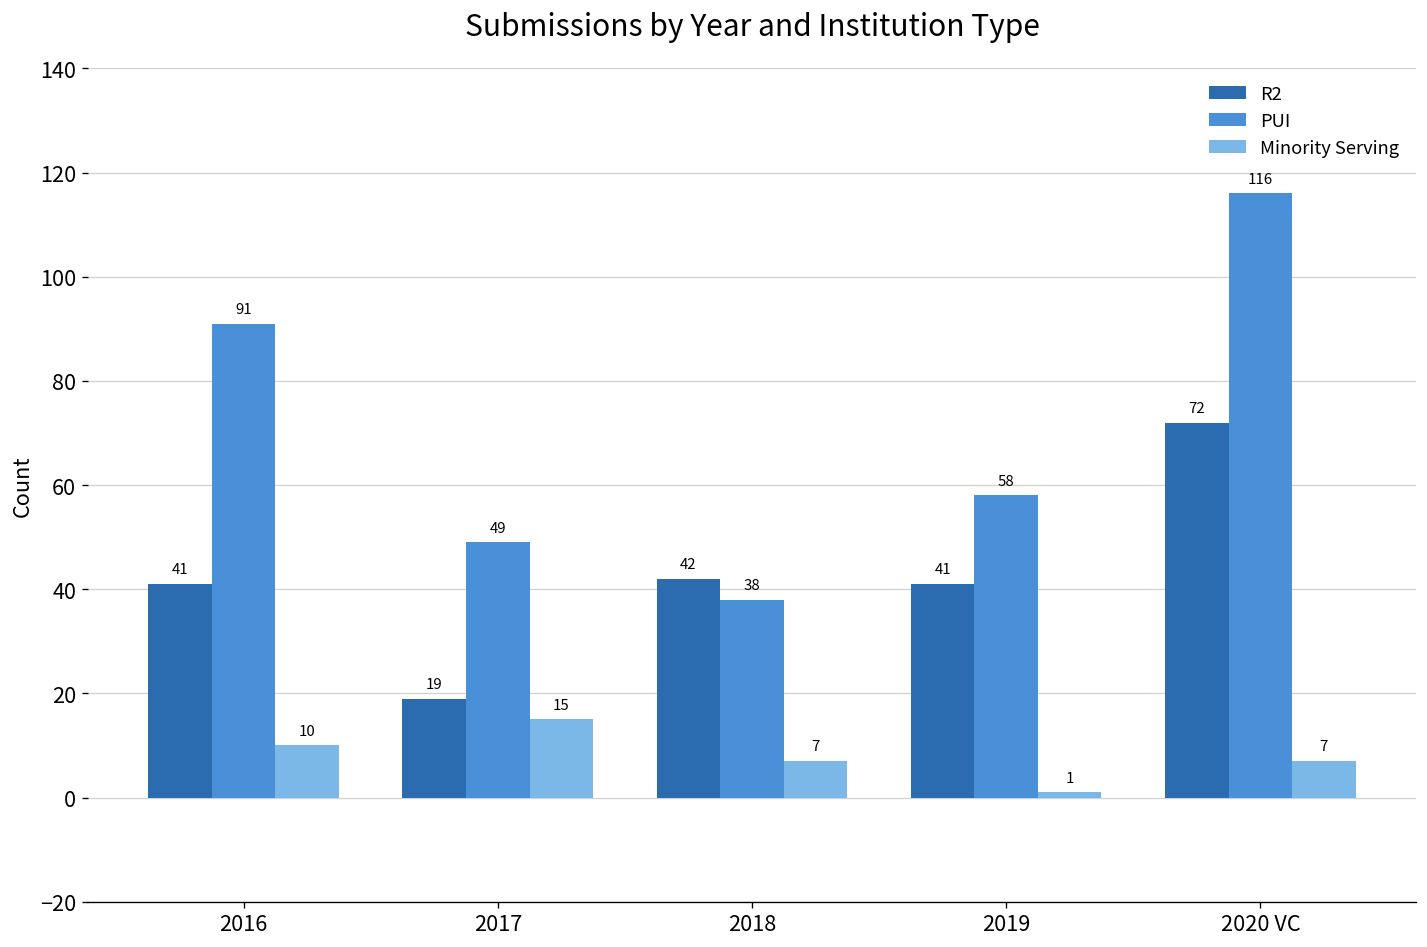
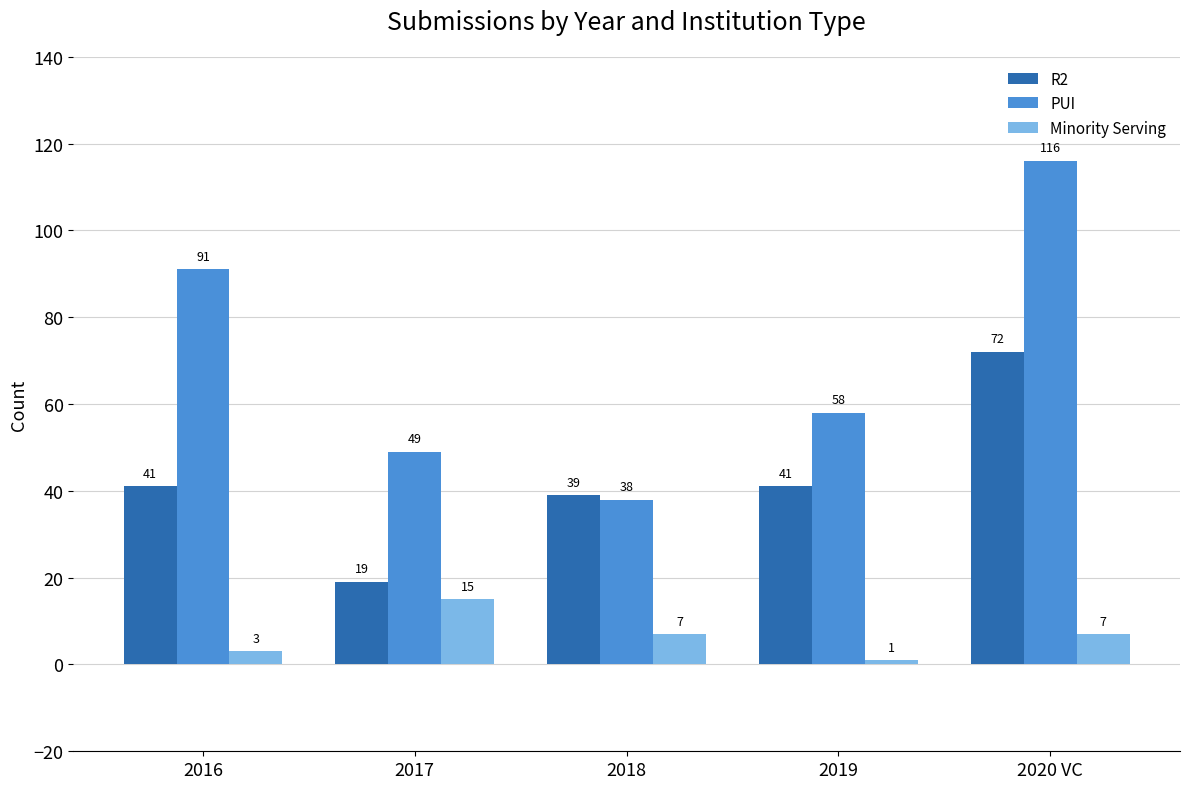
Minority Serving, 2016: 10 -> 3
R2, 2018: 42 -> 39
